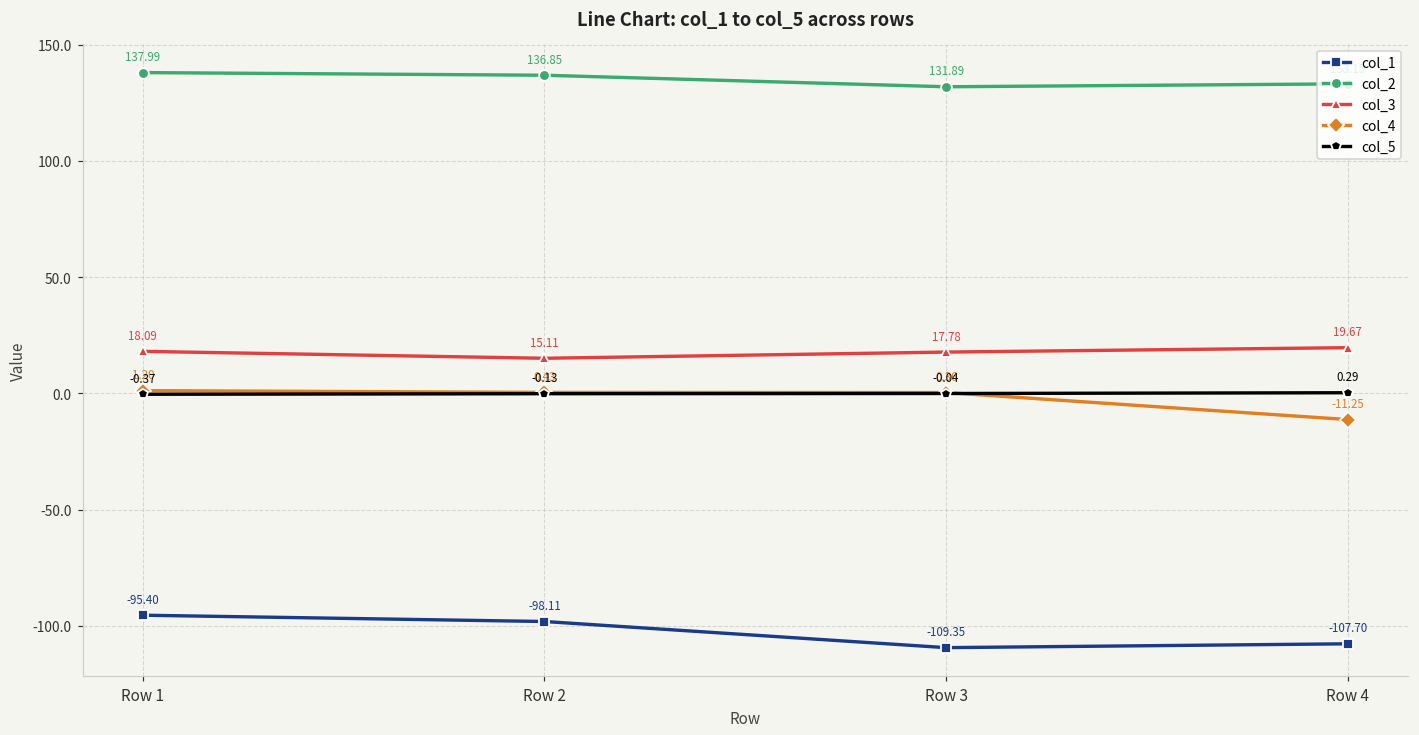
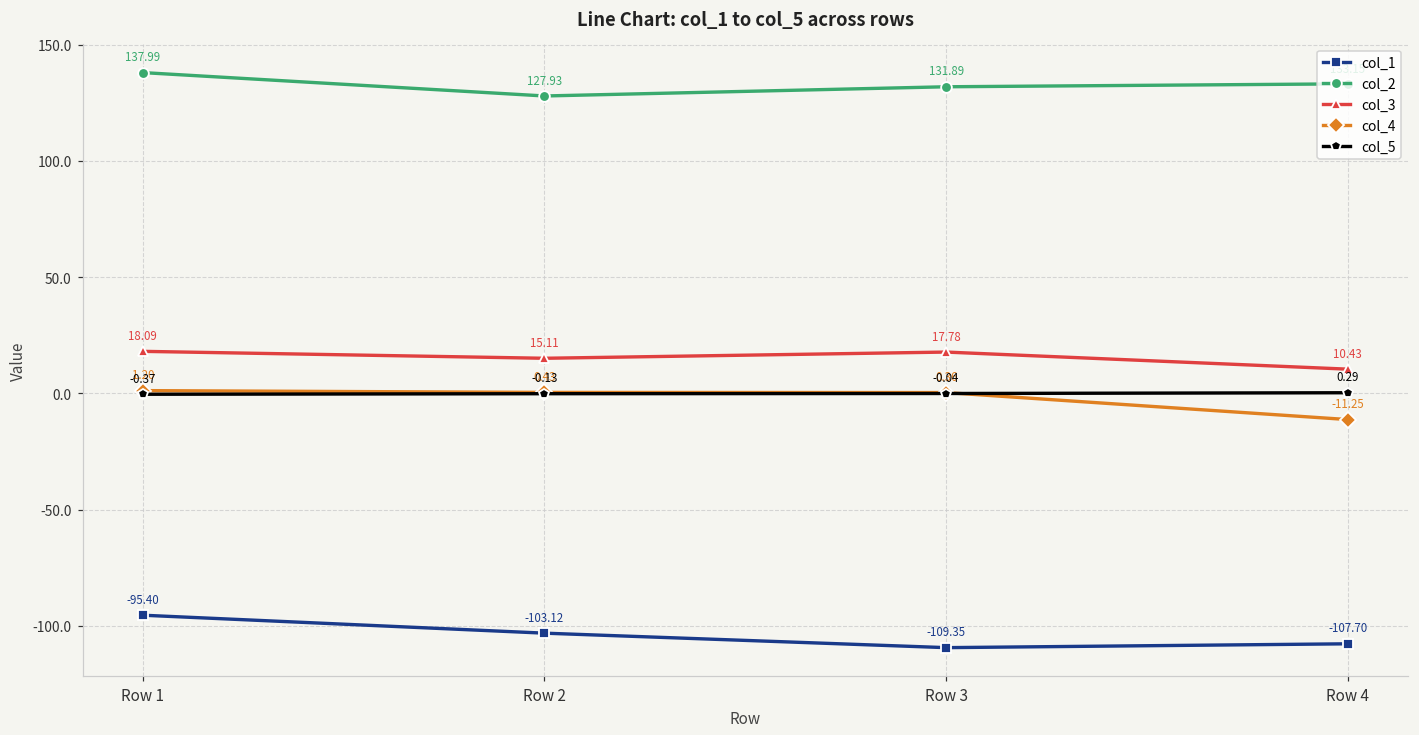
col_1, Row 2: -98.11 -> -103.12
col_2, Row 2: 136.85 -> 127.93
col_3, Row 4: 19.67 -> 10.43
